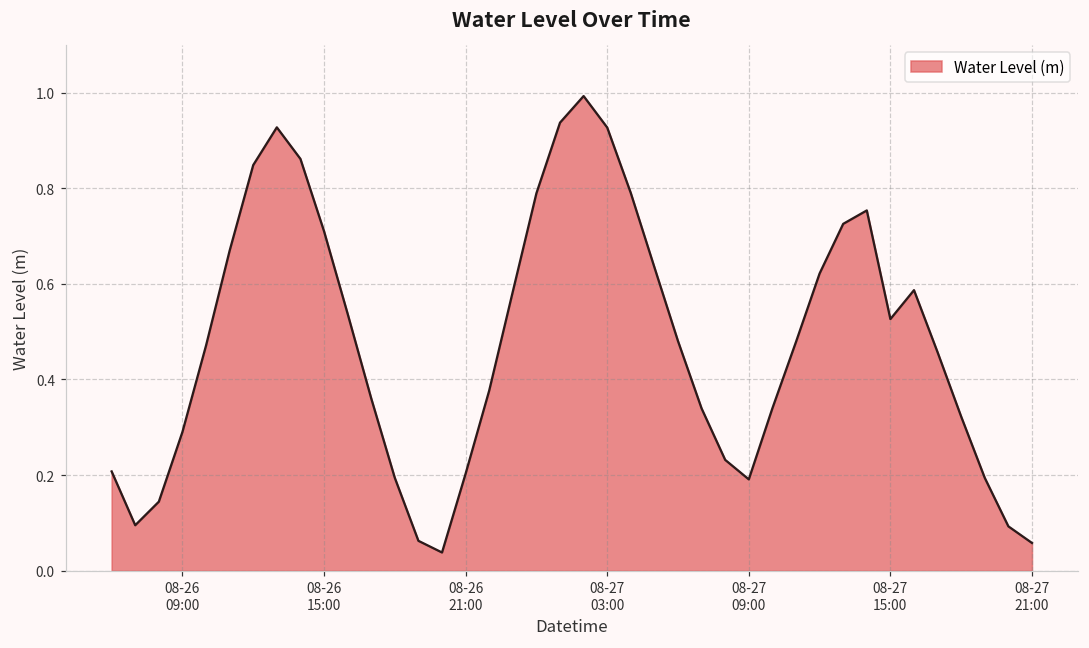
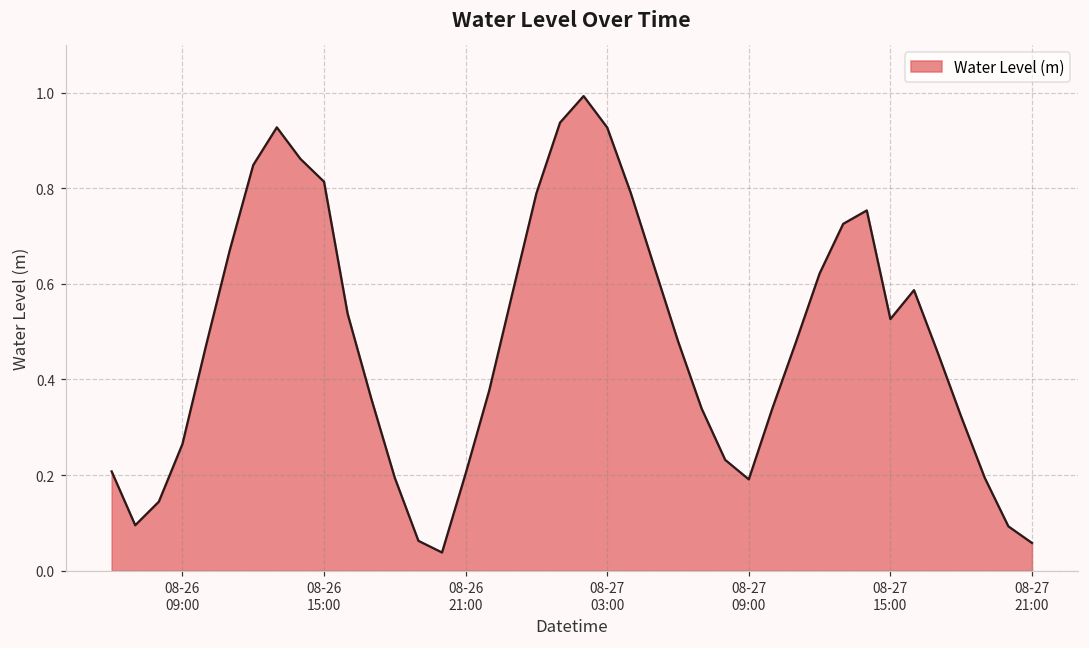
08-26 09:00: 0.29 -> 0.26
08-26 15:00: 0.71 -> 0.81
